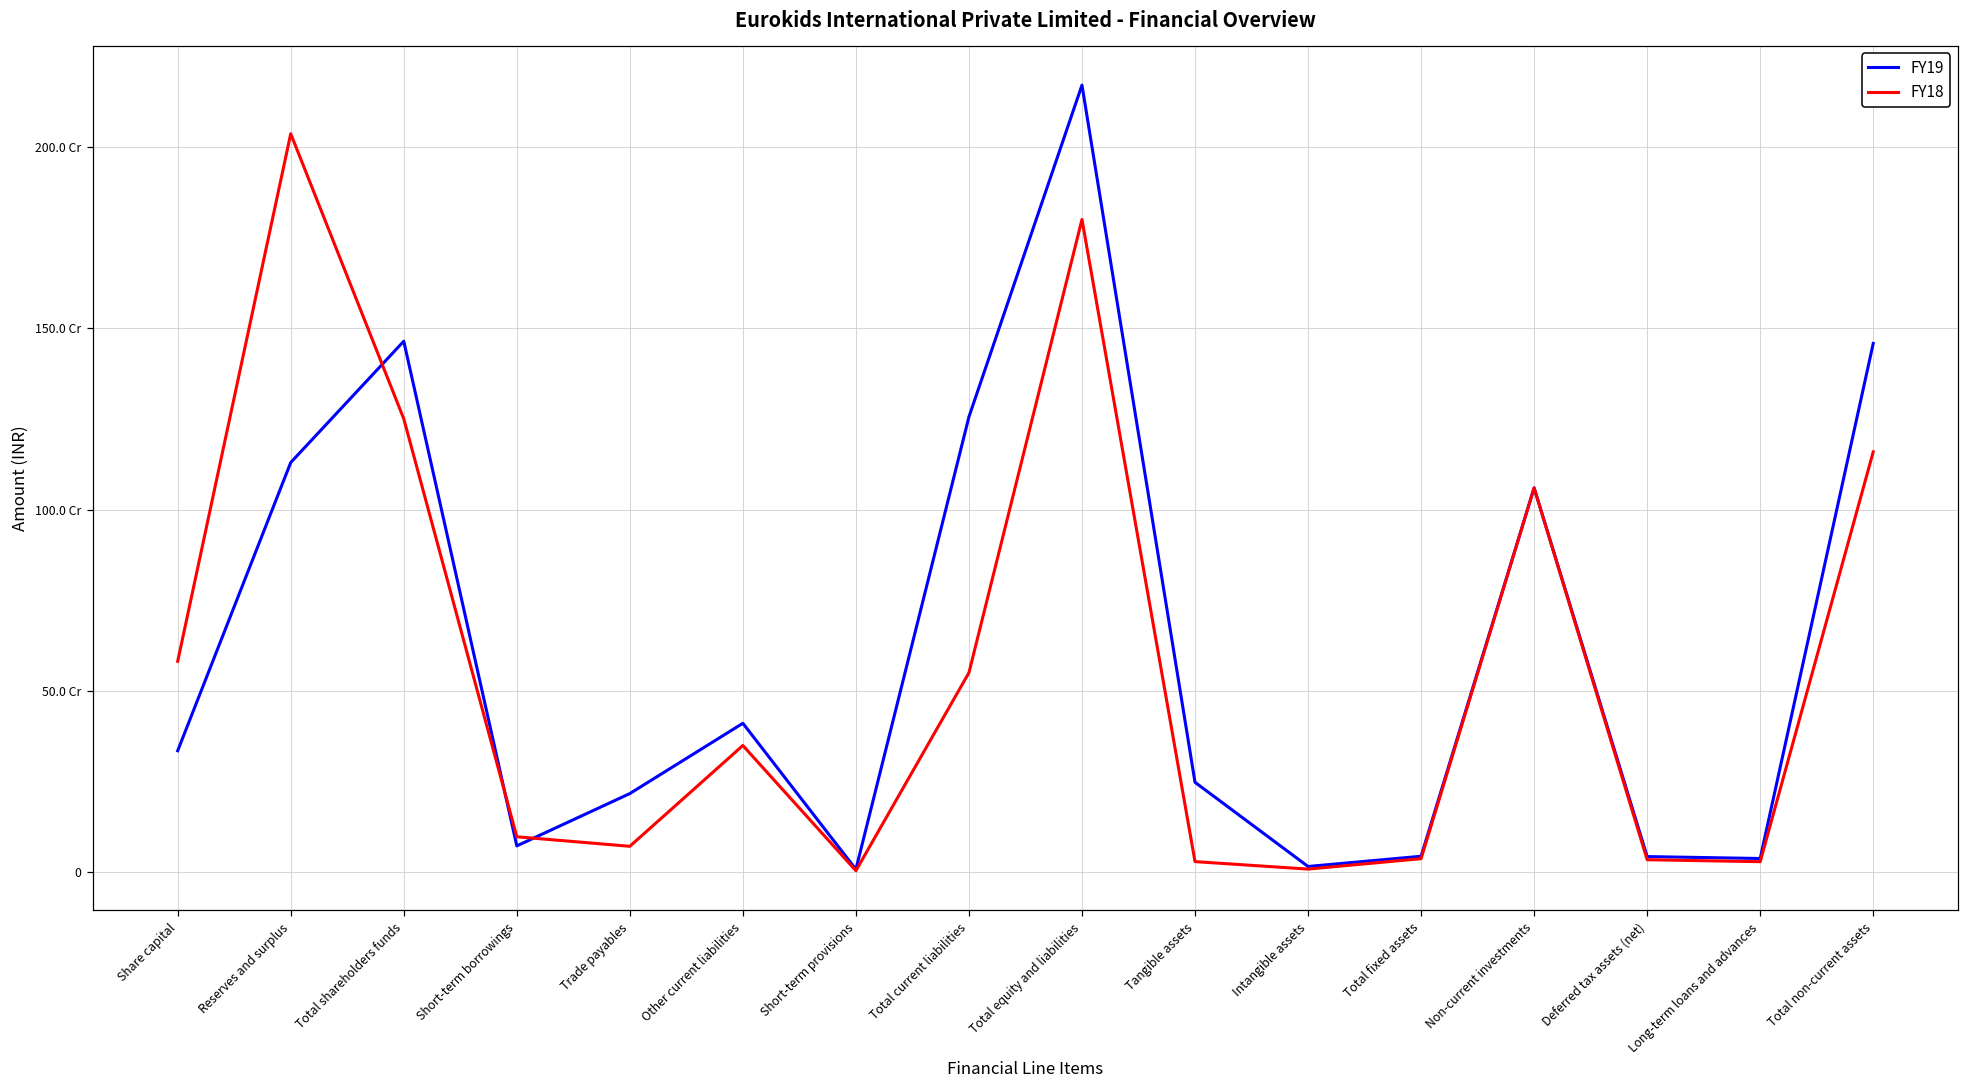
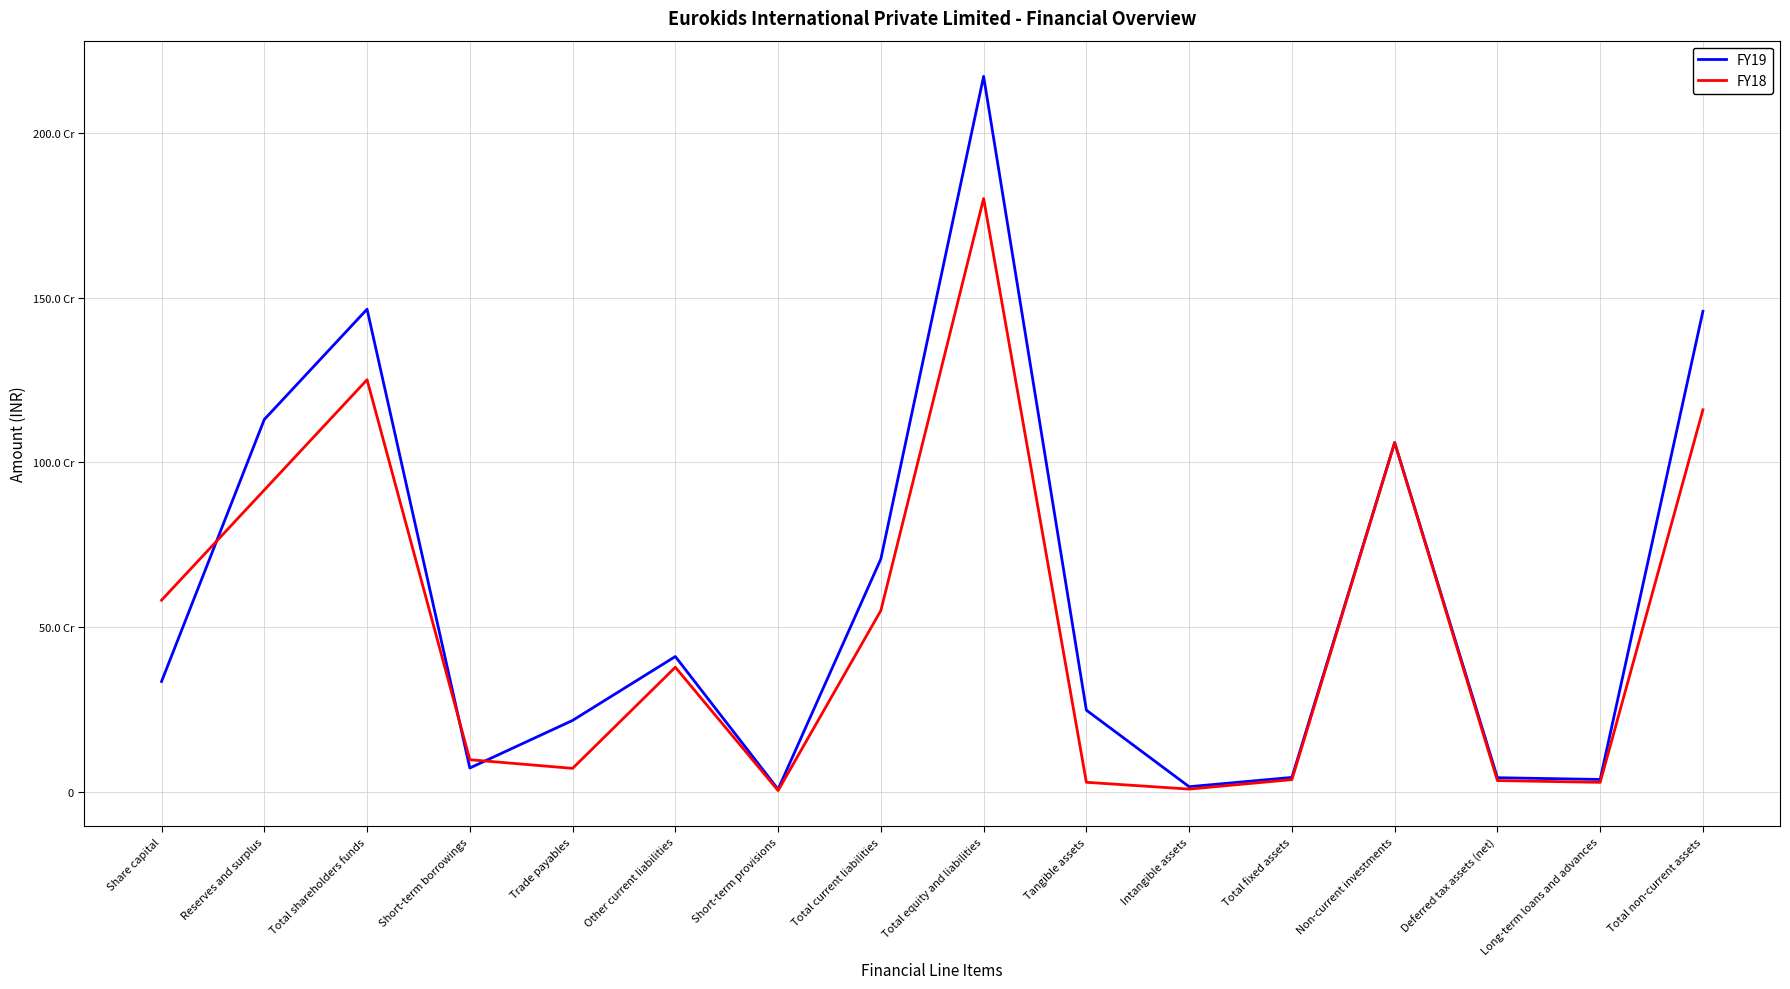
FY18, Reserves and surplus: 204 Cr -> 92 Cr
FY18, Other current liabilities: 35 Cr -> 38 Cr
FY19, Total current liabilities: 126 Cr -> 71 Cr
